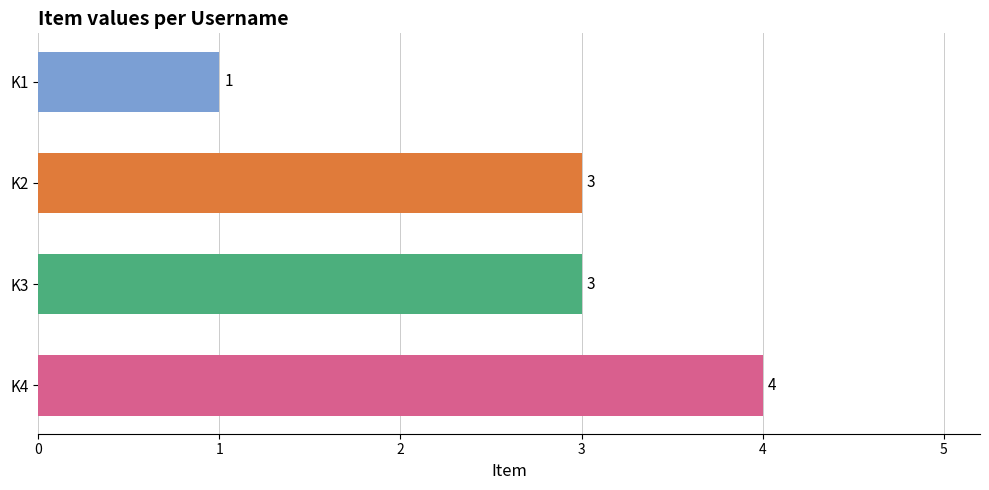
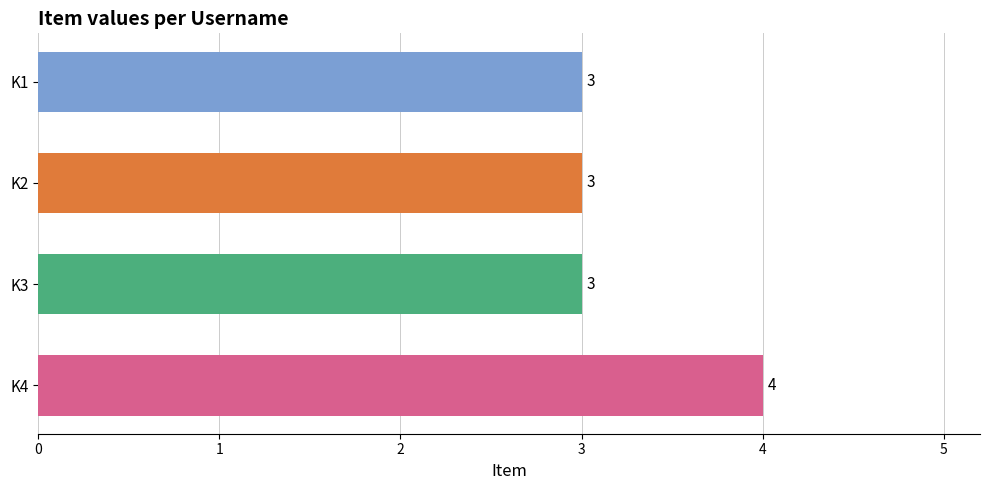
K1: 1 -> 3
